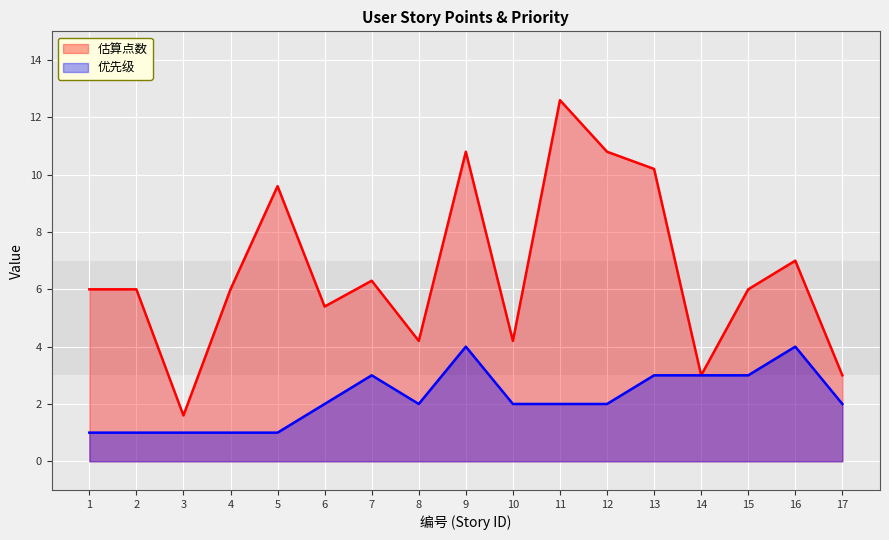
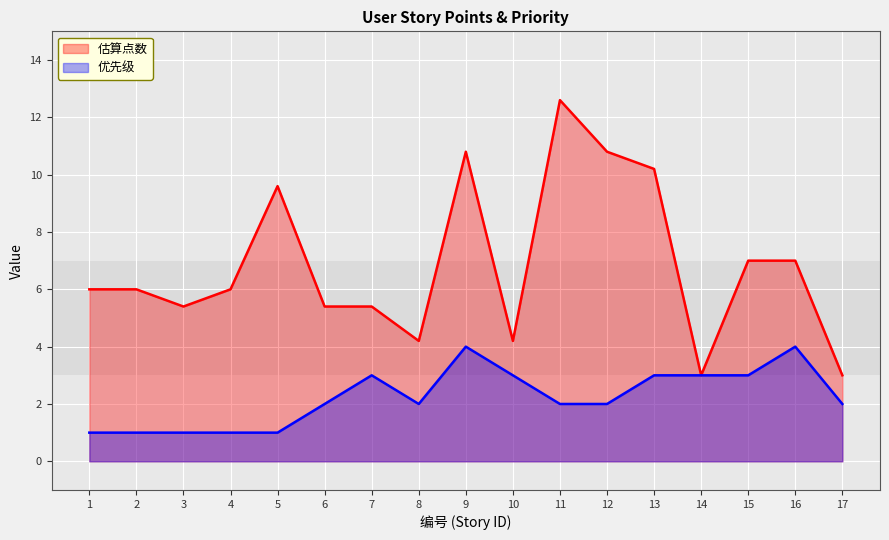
估算点数, 3: 1.6 -> 5.4
估算点数, 7: 6.3 -> 5.4
优先级, 10: 2 -> 3
估算点数, 15: 6 -> 7
